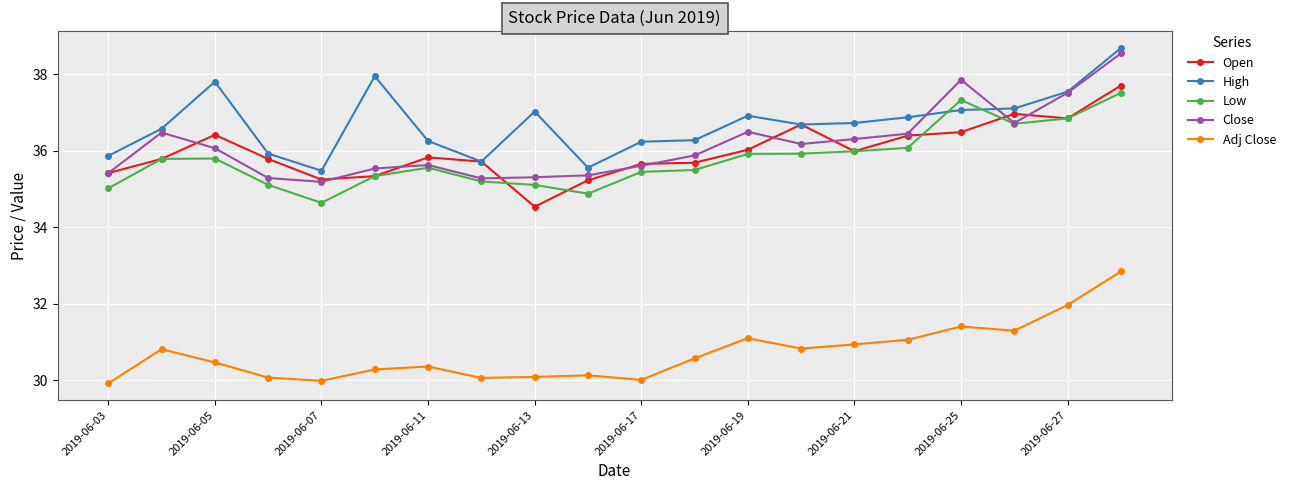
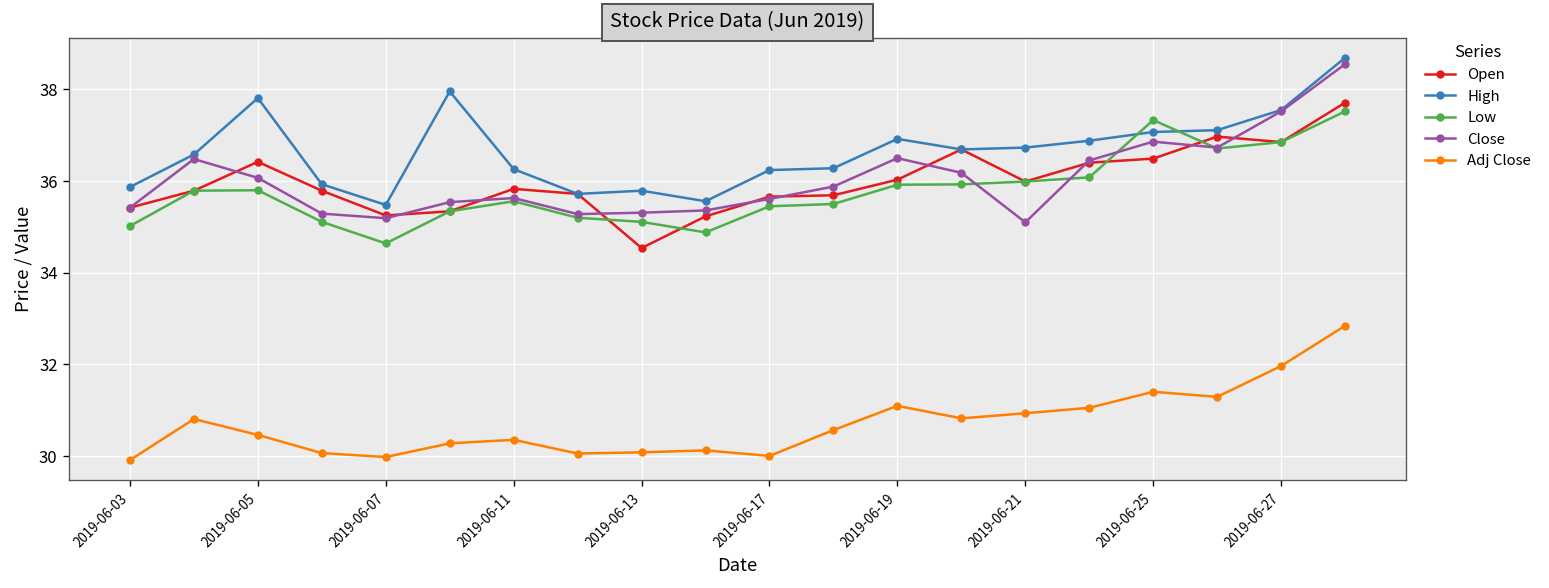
High, 2019-06-13: 37.0 -> 35.8
Close, 2019-06-21: 36.3 -> 35.1
Close, 2019-06-25: 37.9 -> 36.9
